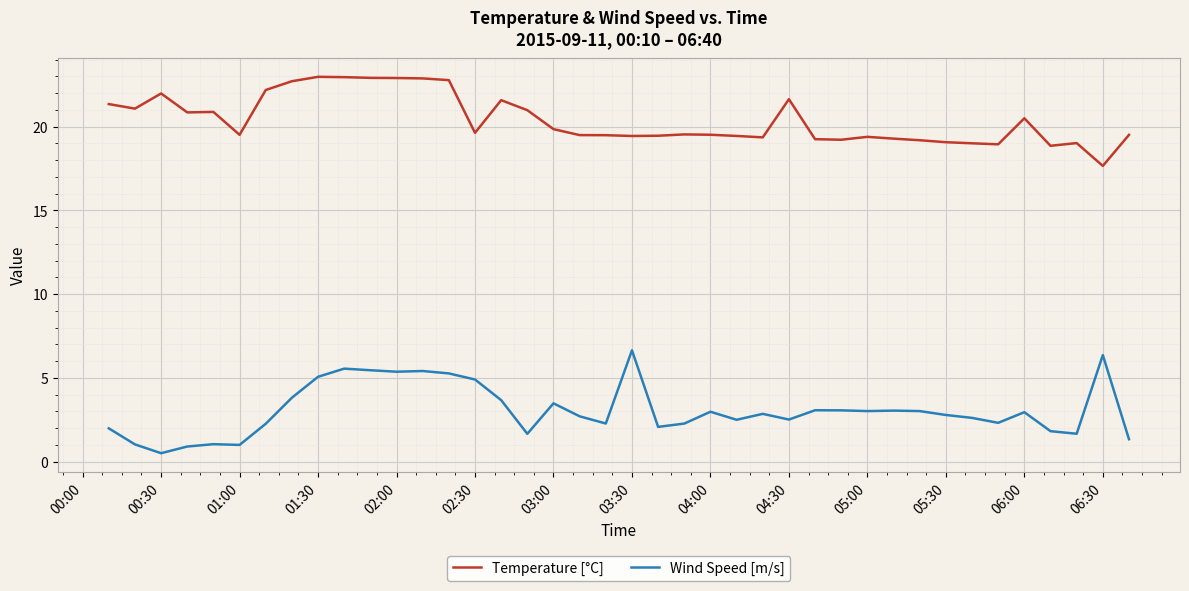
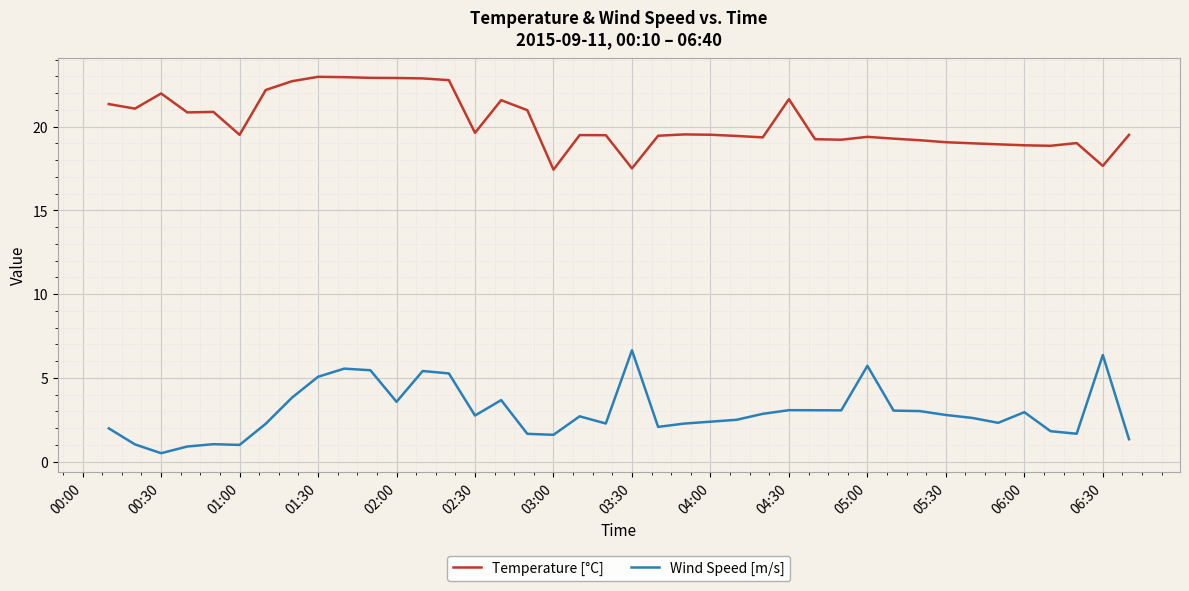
Wind Speed [m/s], 02:00: 5.4 -> 3.6
Wind Speed [m/s], 02:30: 4.9 -> 2.7
Temperature [°C], 03:00: 19.8 -> 17.4
Wind Speed [m/s], 03:00: 3.5 -> 1.6
Temperature [°C], 03:30: 19.4 -> 17.5
Wind Speed [m/s], 04:00: 3.0 -> 2.4
Wind Speed [m/s], 04:30: 2.5 -> 3.1
Wind Speed [m/s], 05:00: 3.0 -> 5.7
Temperature [°C], 06:00: 20.5 -> 18.9
